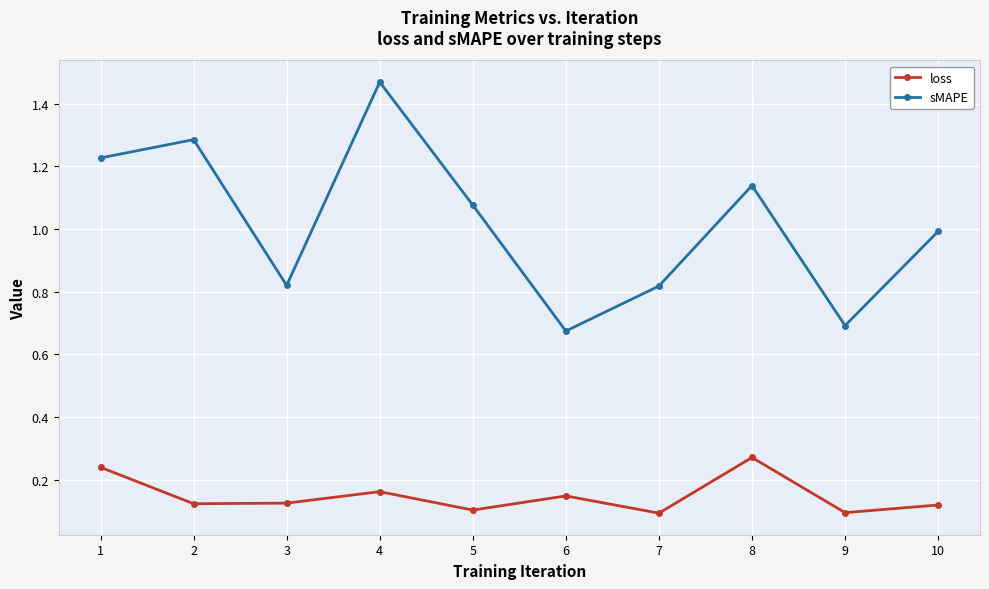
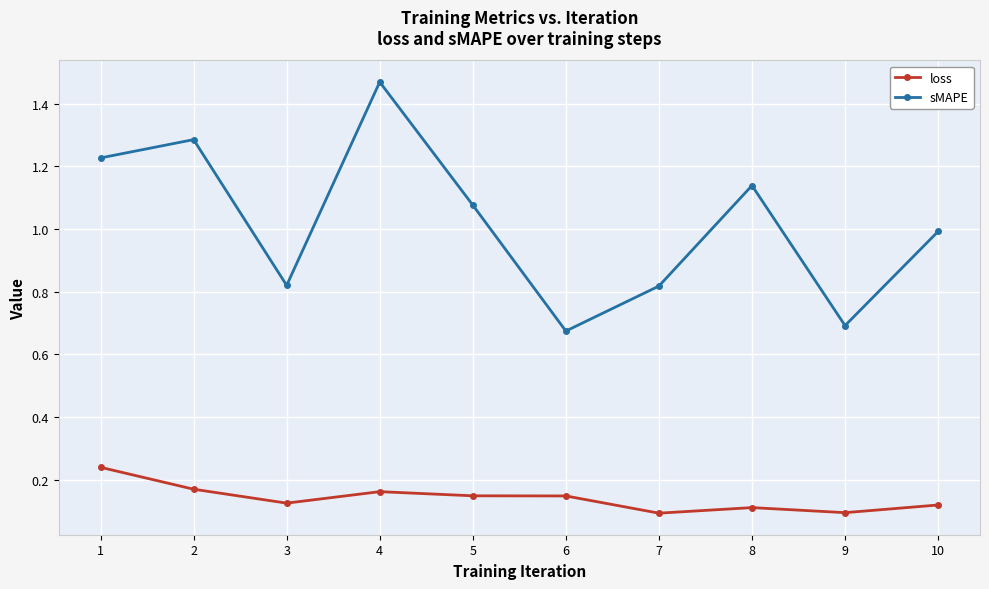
loss, 2: 0.12 -> 0.17
loss, 5: 0.10 -> 0.15
loss, 8: 0.27 -> 0.11
